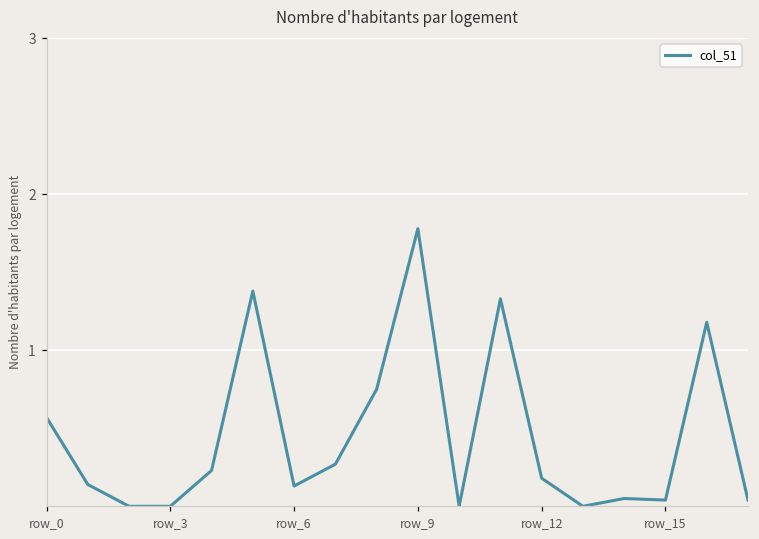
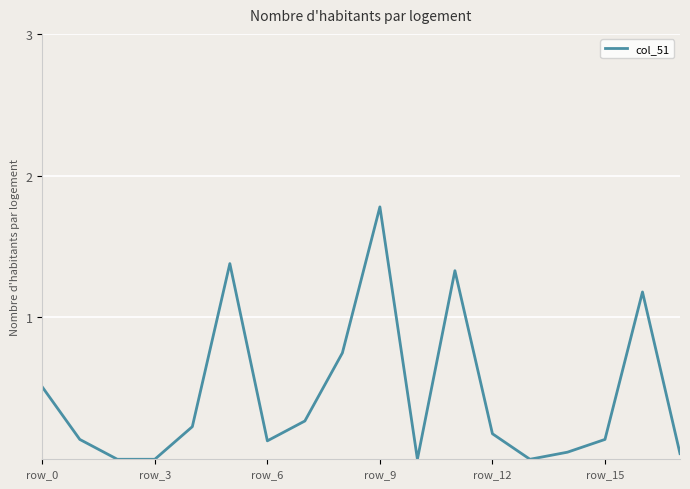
row_0: 0.57 -> 0.51
row_15: 0.04 -> 0.14
